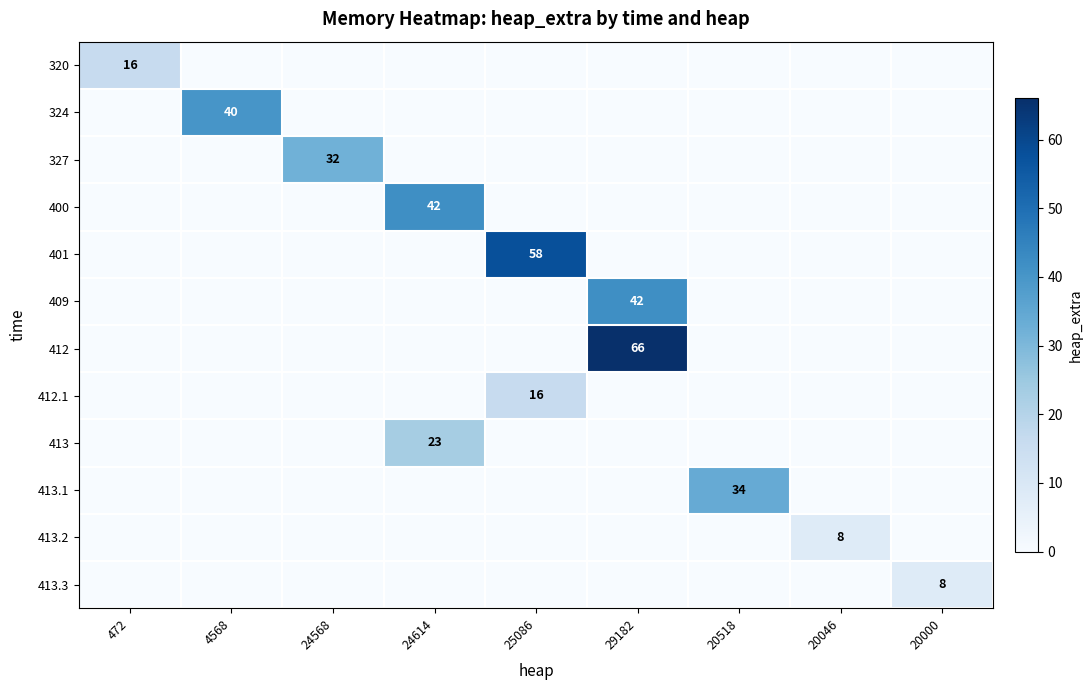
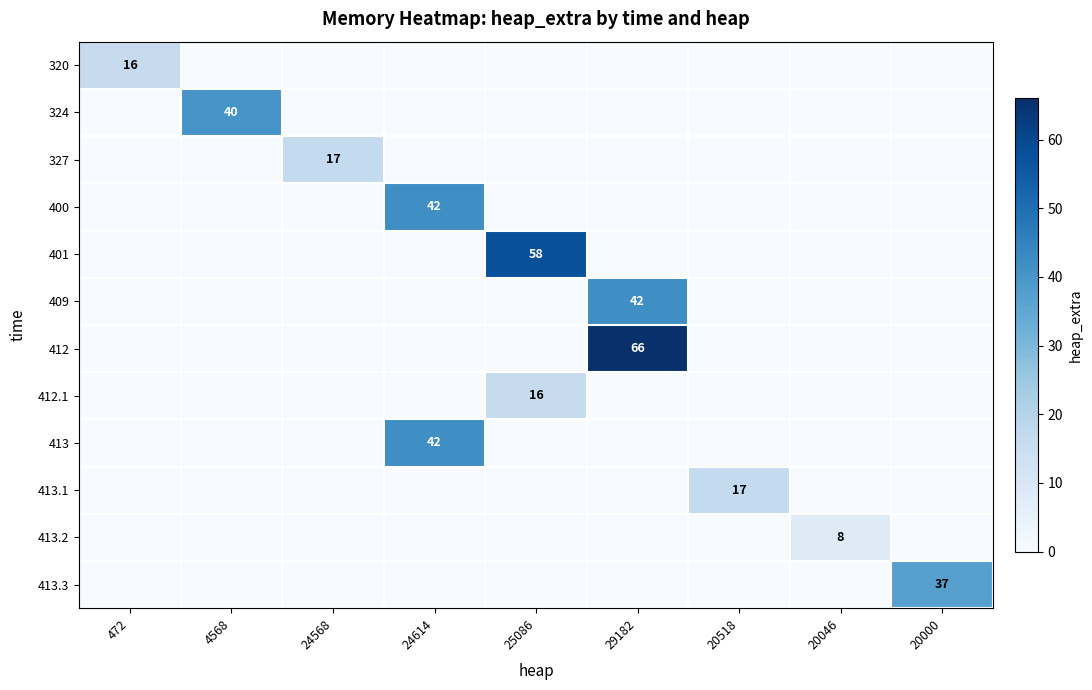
327, 24568: 32 -> 17
413, 24614: 23 -> 42
413.1, 20518: 34 -> 17
413.3, 20000: 8 -> 37
